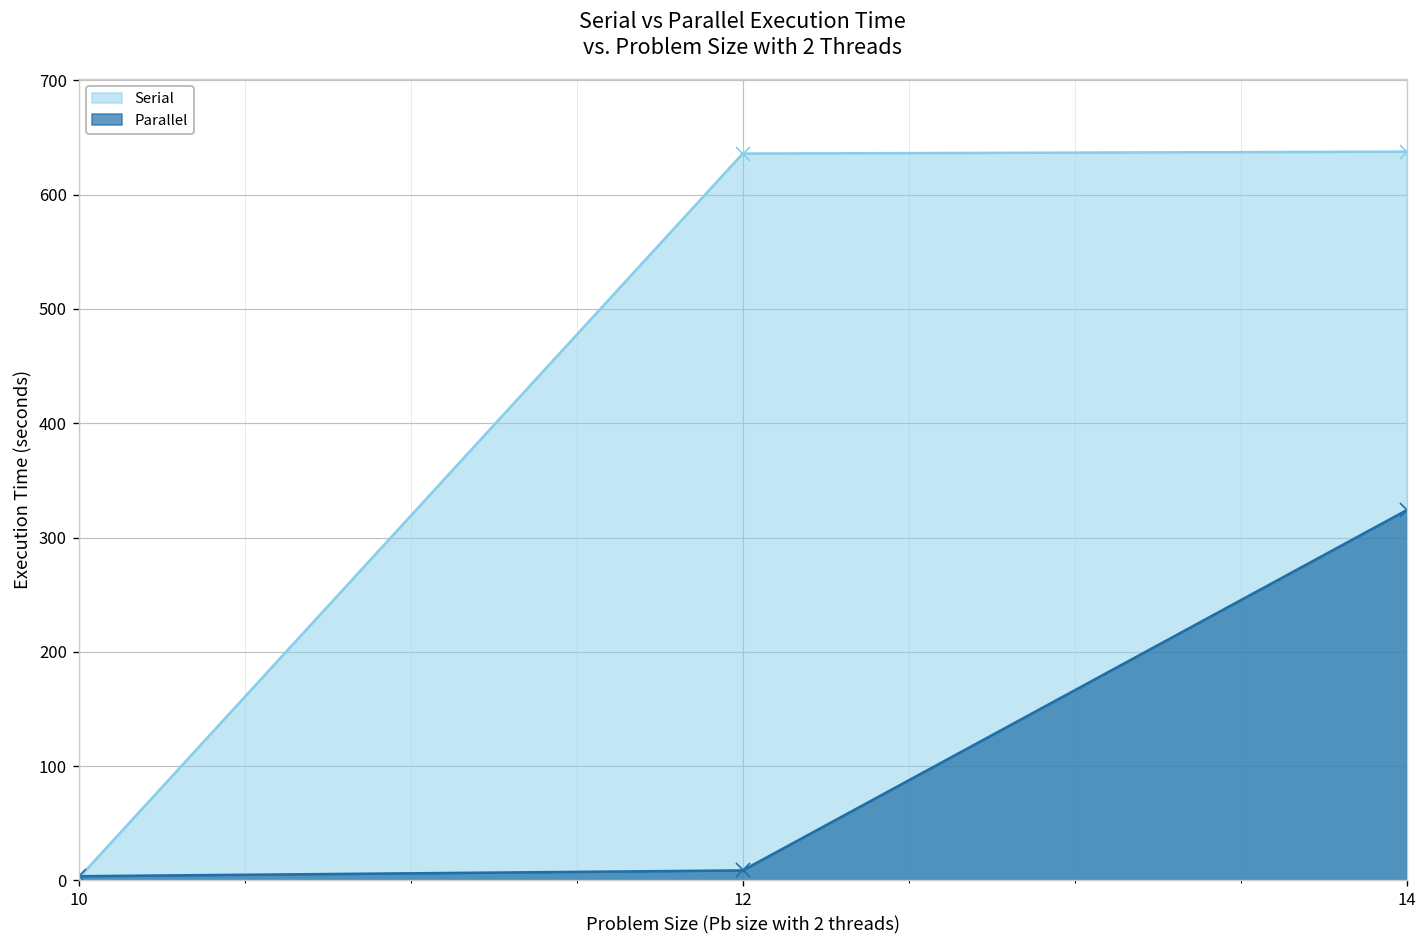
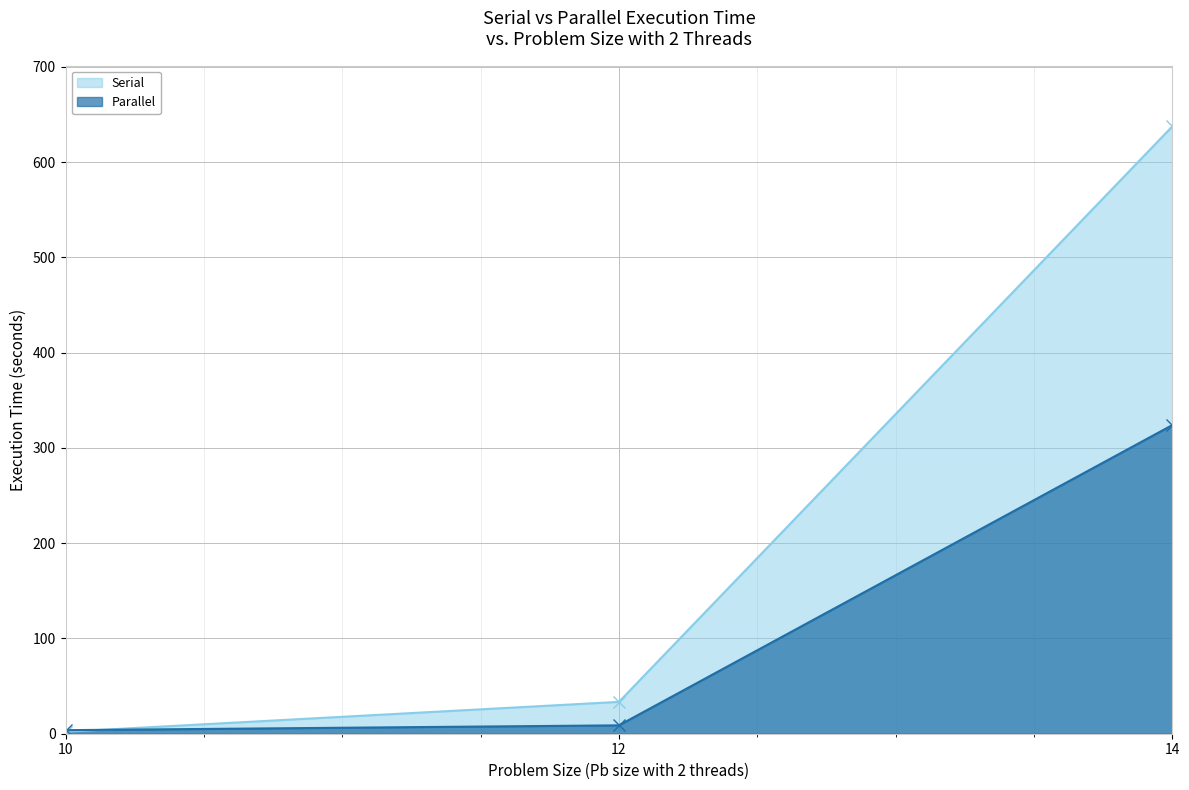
Serial, 12: 640 -> 30
